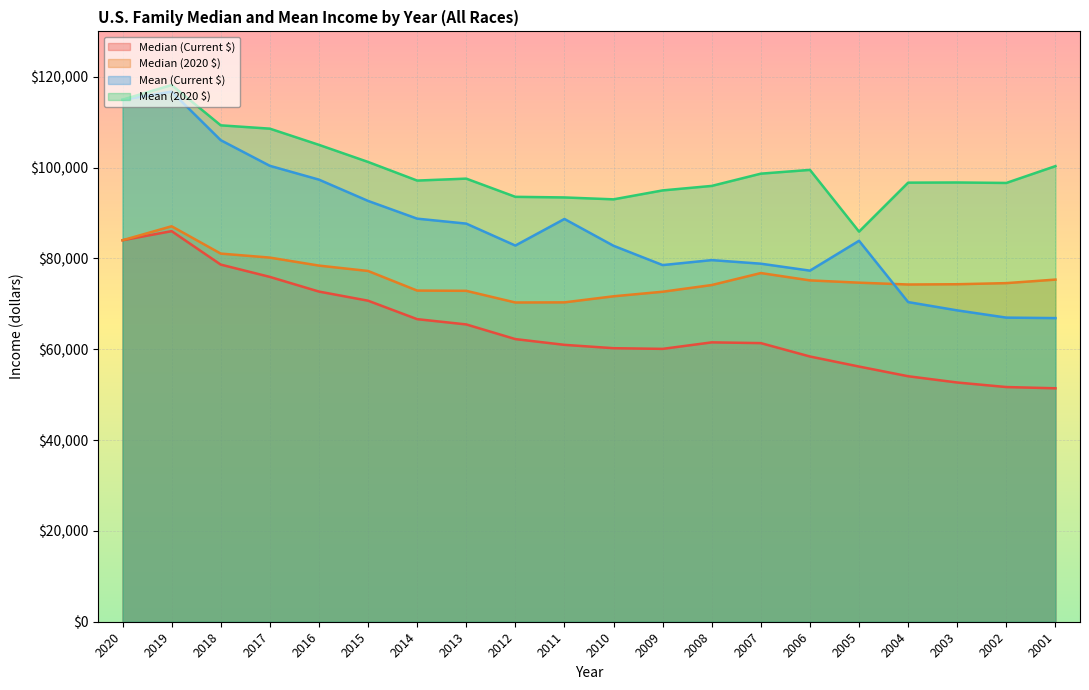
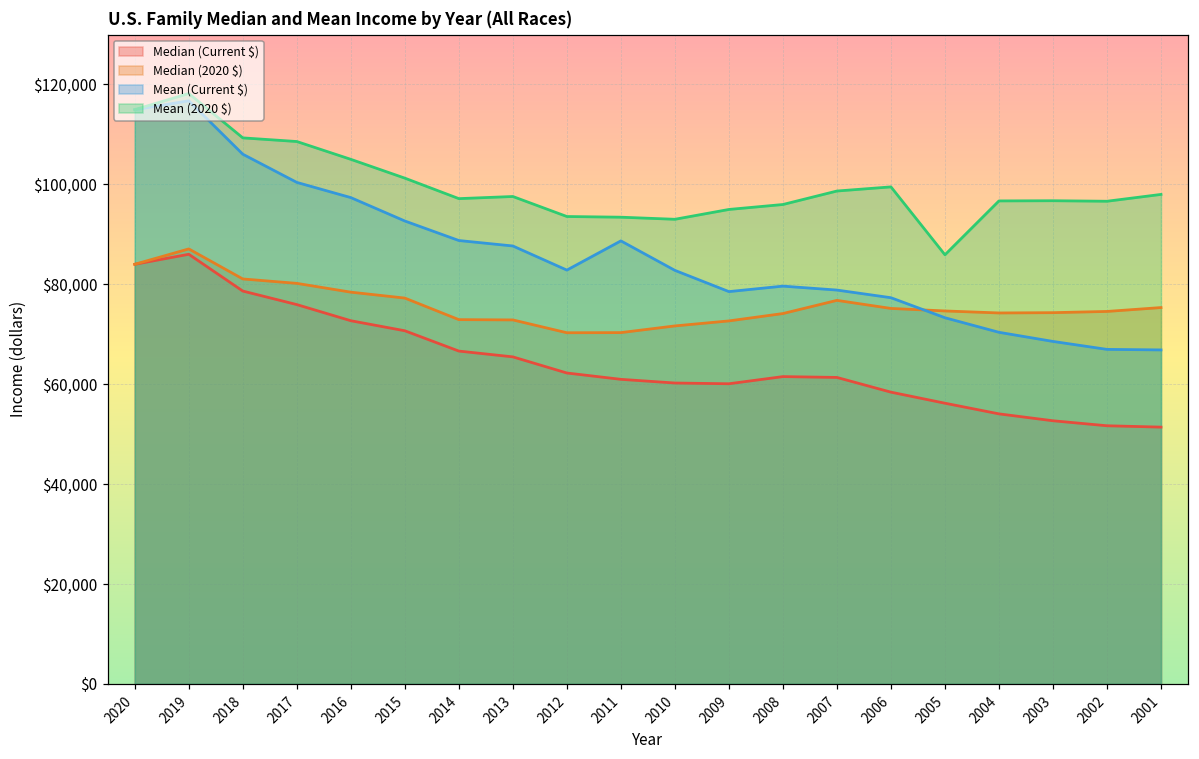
Mean (Current $), 2005: $84,000 -> $73,000
Mean (2020 $), 2001: $100,000 -> $98,000
